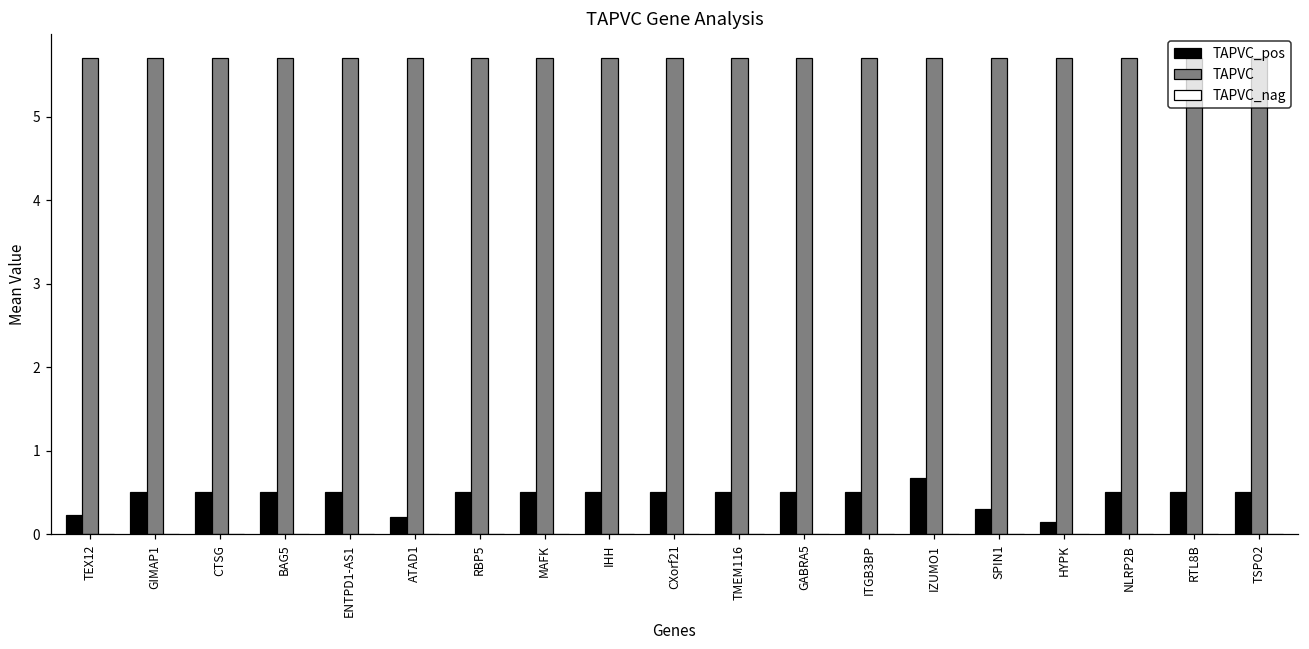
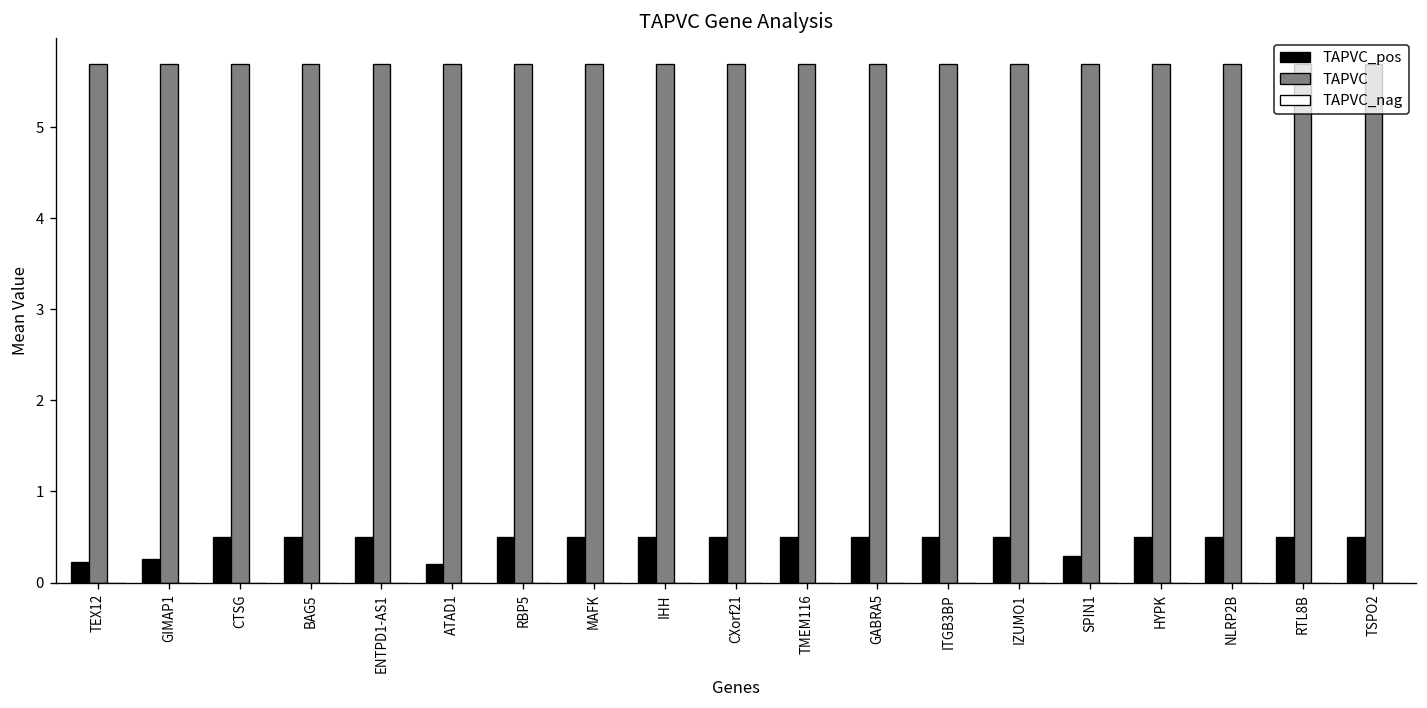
TAPVC_pos, GIMAP1: 0.5 -> 0.3
TAPVC_pos, IZUMO1: 0.7 -> 0.5
TAPVC_pos, HYPK: 0.1 -> 0.5
